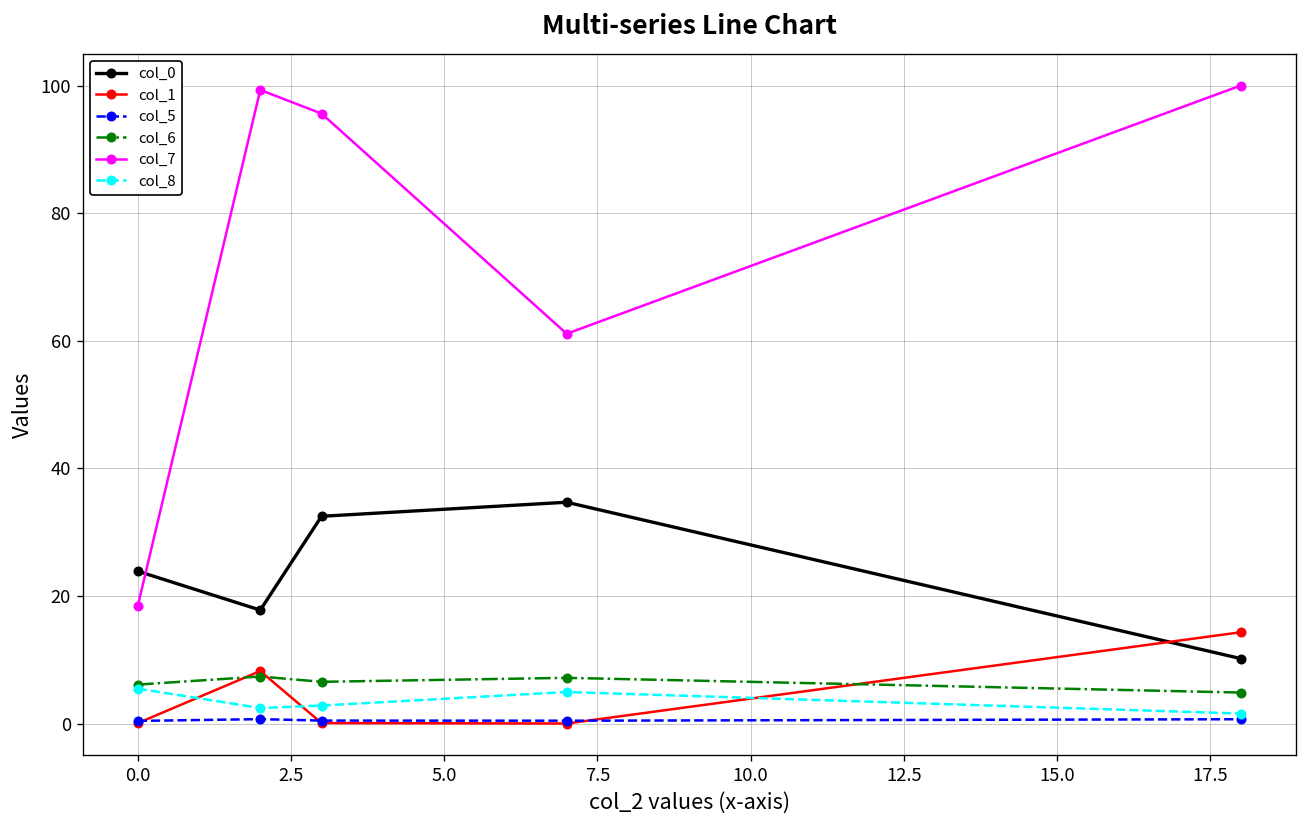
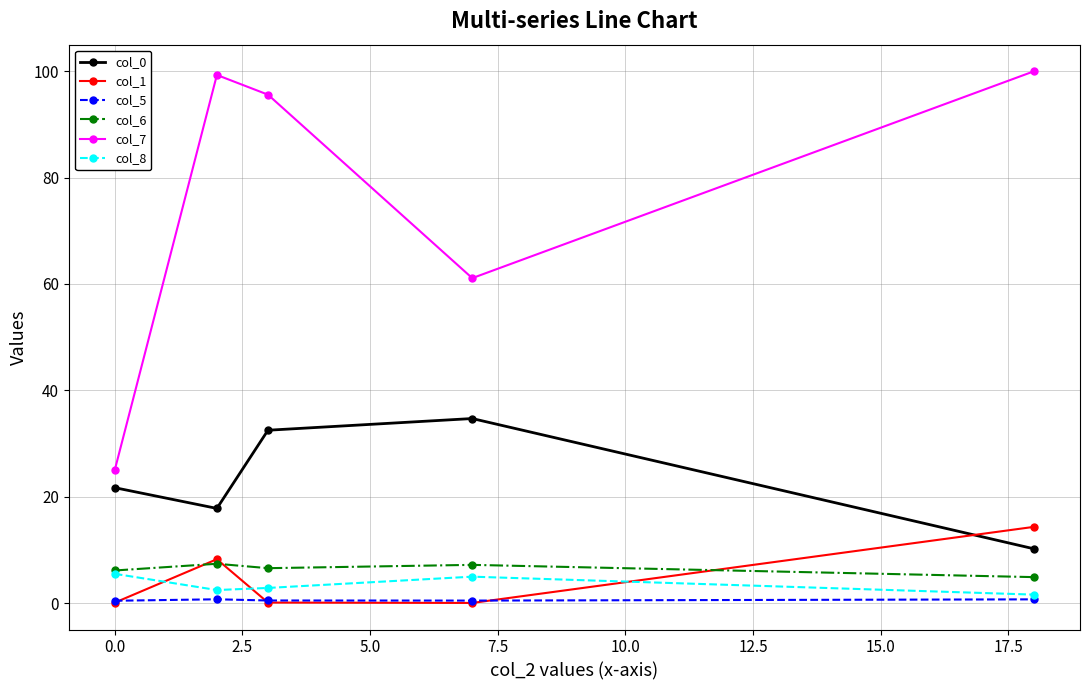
col_0, 0.0: 24 -> 22
col_7, 0.0: 18 -> 25
